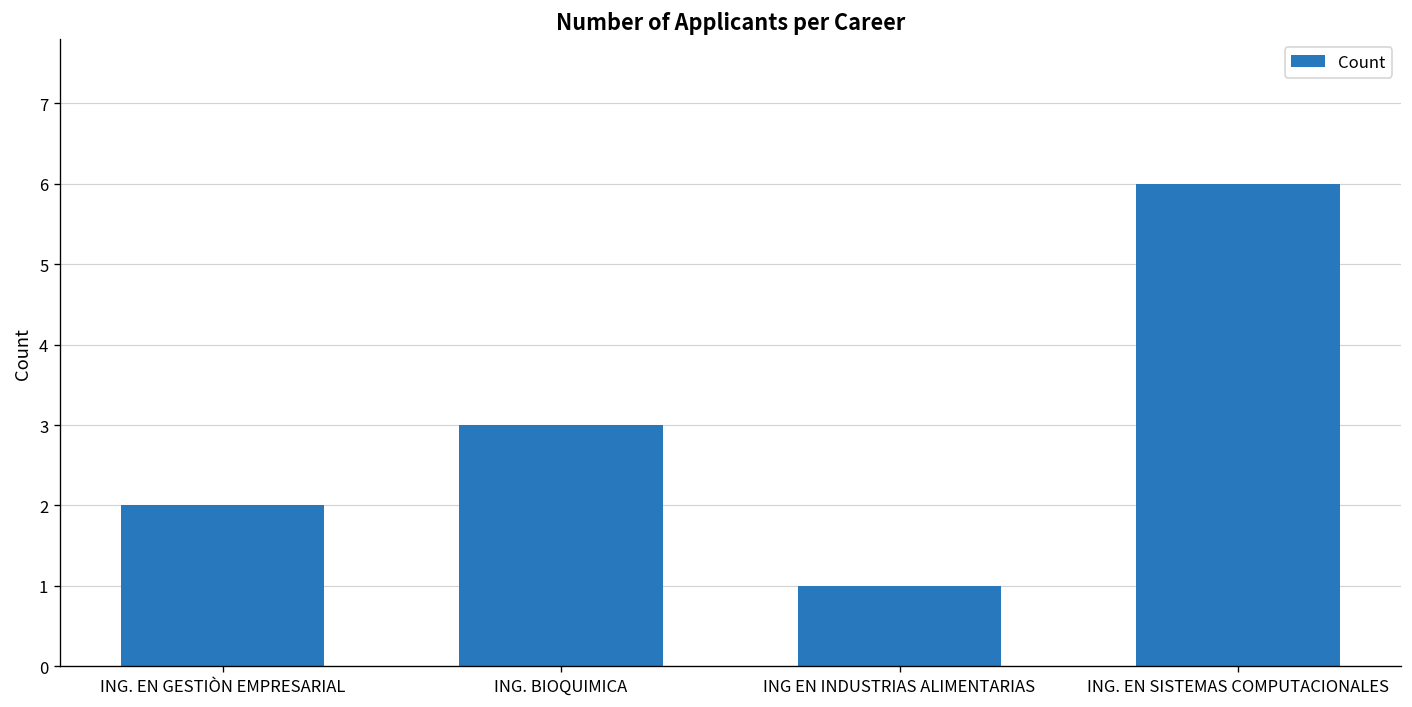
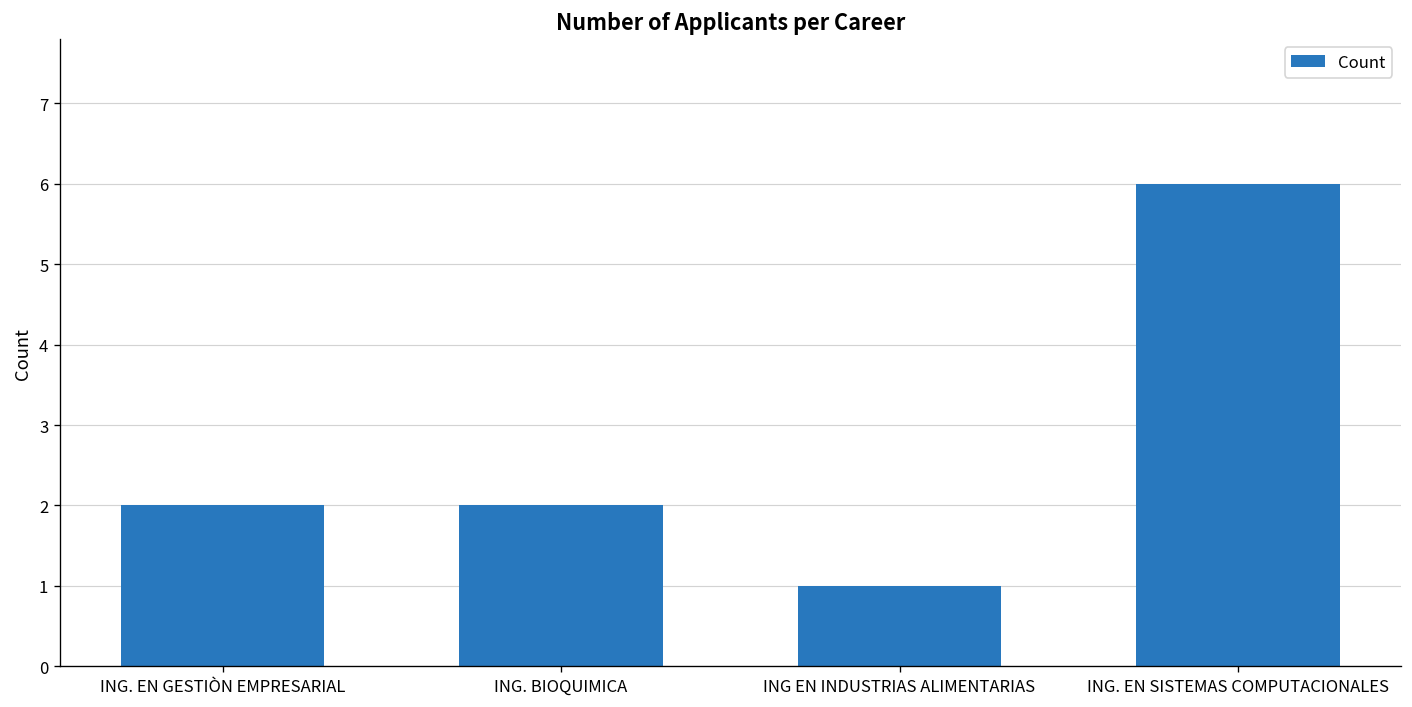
ING. BIOQUIMICA: 3 -> 2
